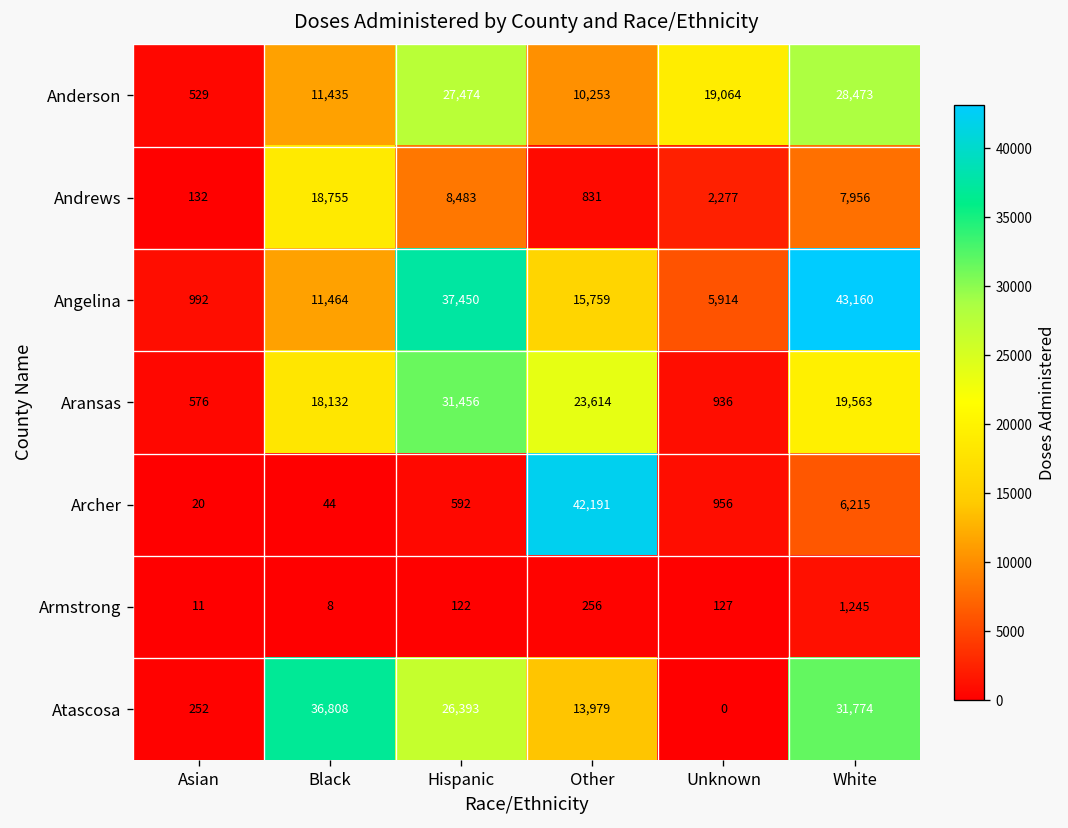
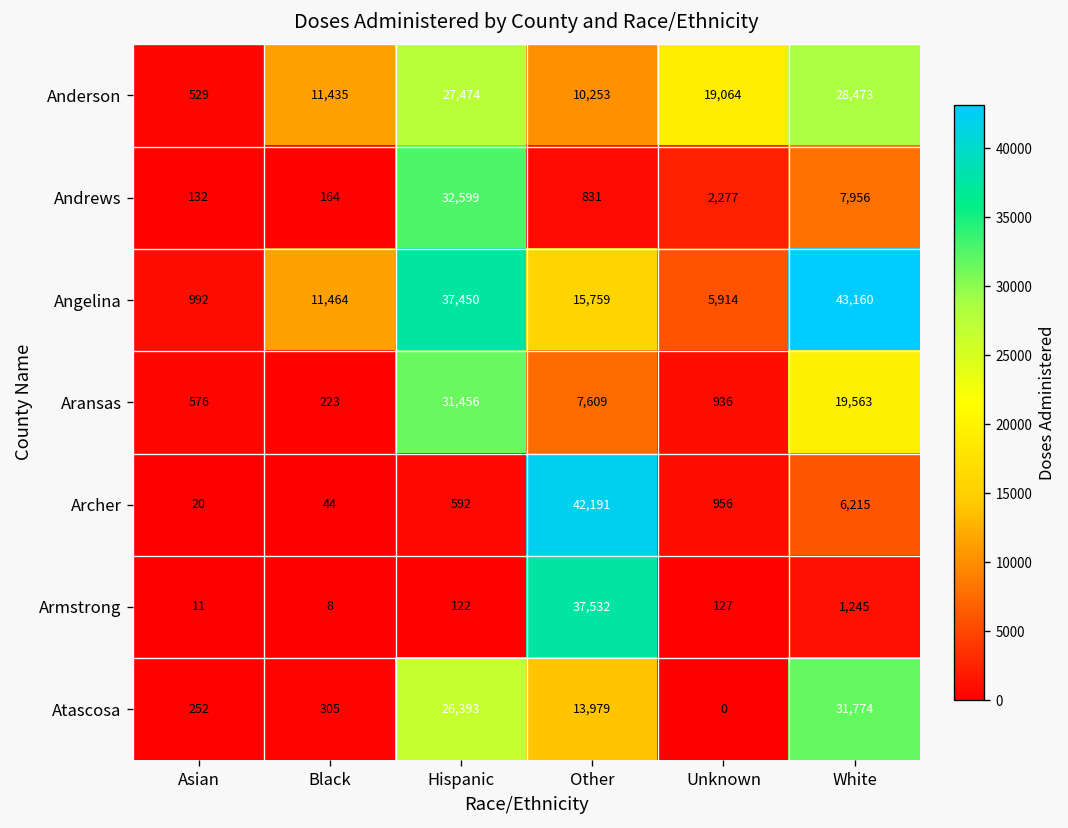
Andrews, Black: 18,755 -> 164
Andrews, Hispanic: 8,483 -> 32,599
Aransas, Black: 18,132 -> 223
Aransas, Other: 23,614 -> 7,609
Armstrong, Other: 256 -> 37,532
Atascosa, Black: 36,808 -> 305
